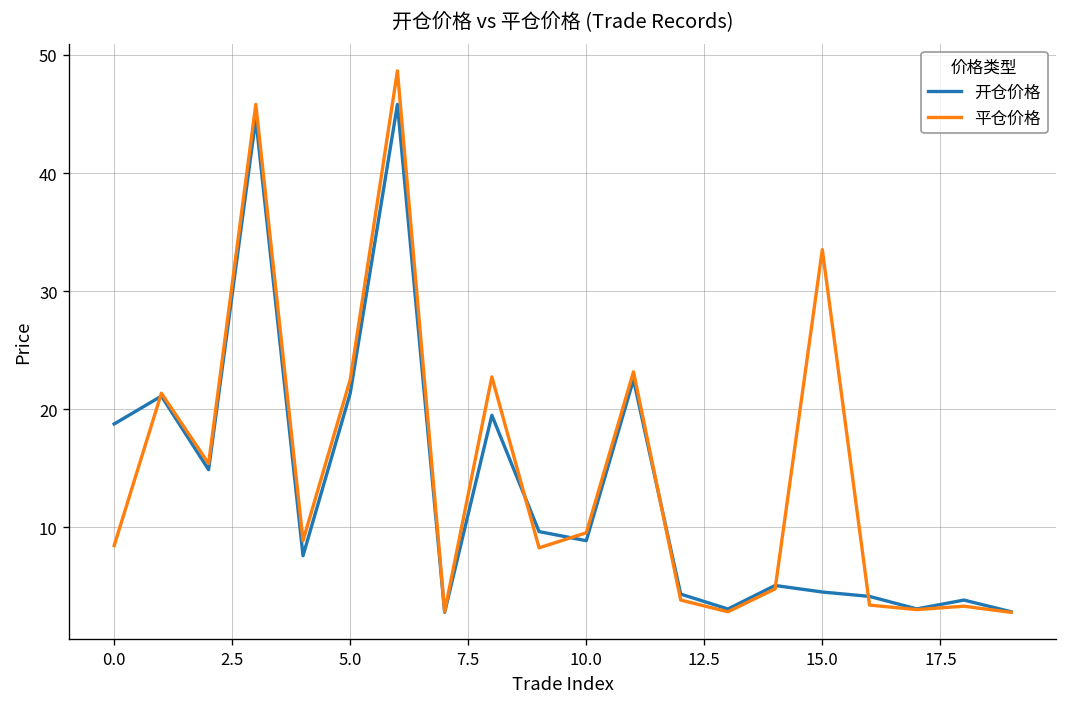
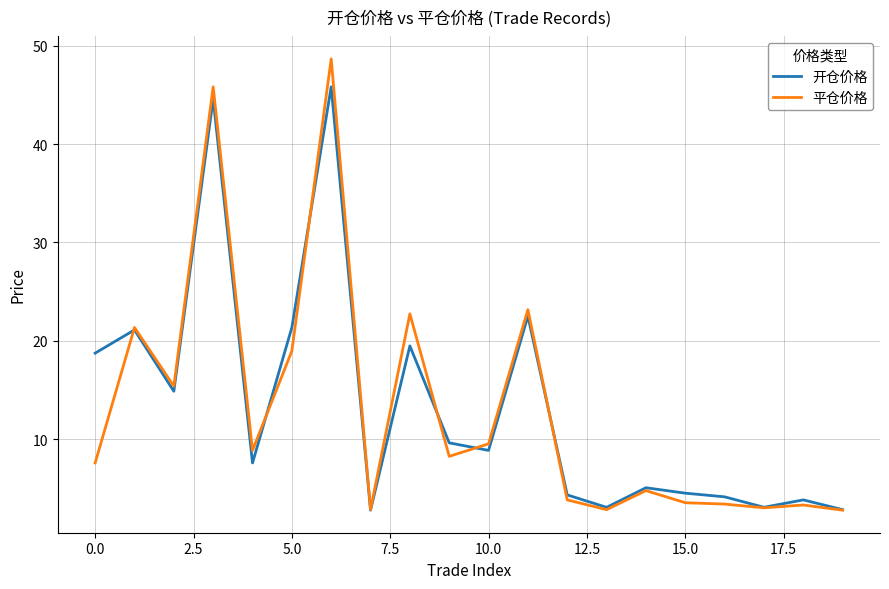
平仓价格, 0.0: 8.4 -> 7.6
平仓价格, 5.0: 22 -> 19
平仓价格, 15.0: 34 -> 4
